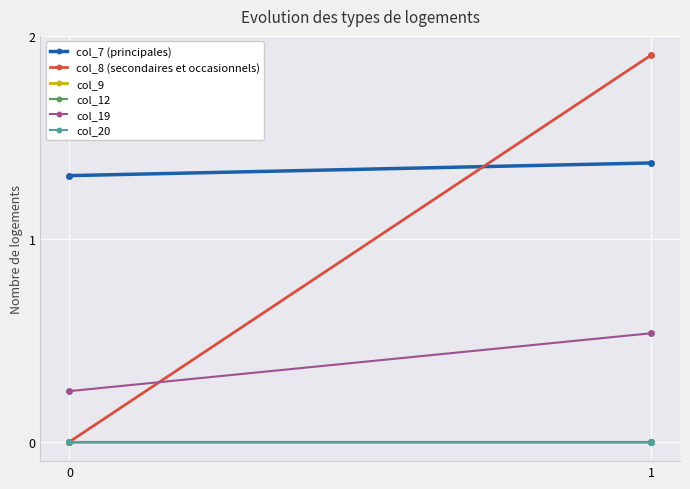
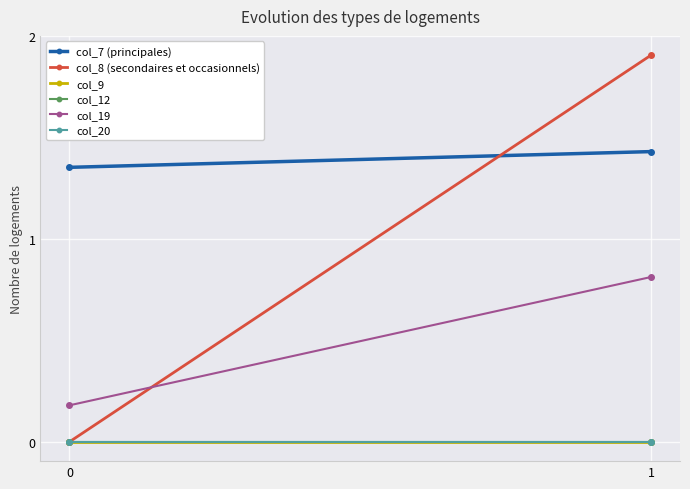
col_7 (principales), 0: 1.31 -> 1.35
col_19, 0: 0.25 -> 0.18
col_7 (principales), 1: 1.38 -> 1.43
col_19, 1: 0.54 -> 0.81
